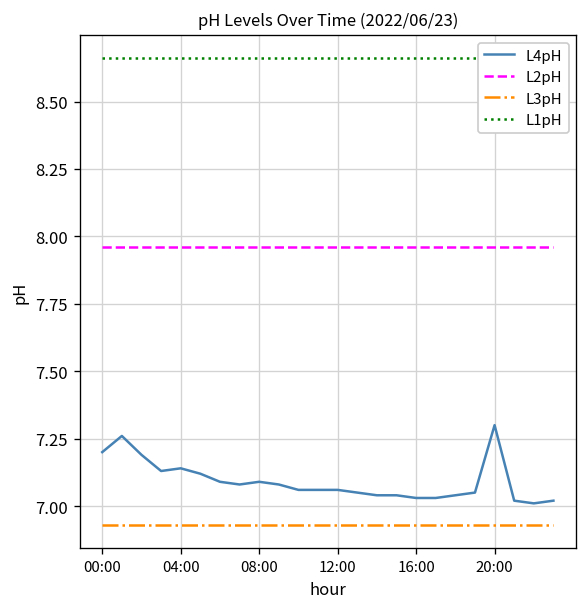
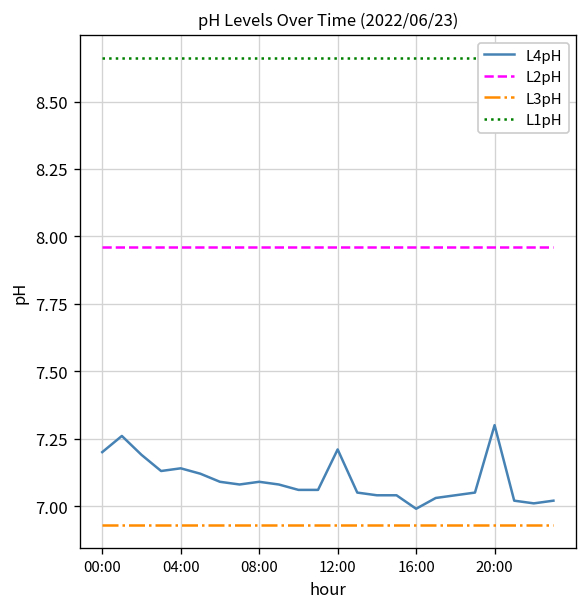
L4pH, 12:00: 7.06 -> 7.21
L4pH, 16:00: 7.03 -> 6.99
